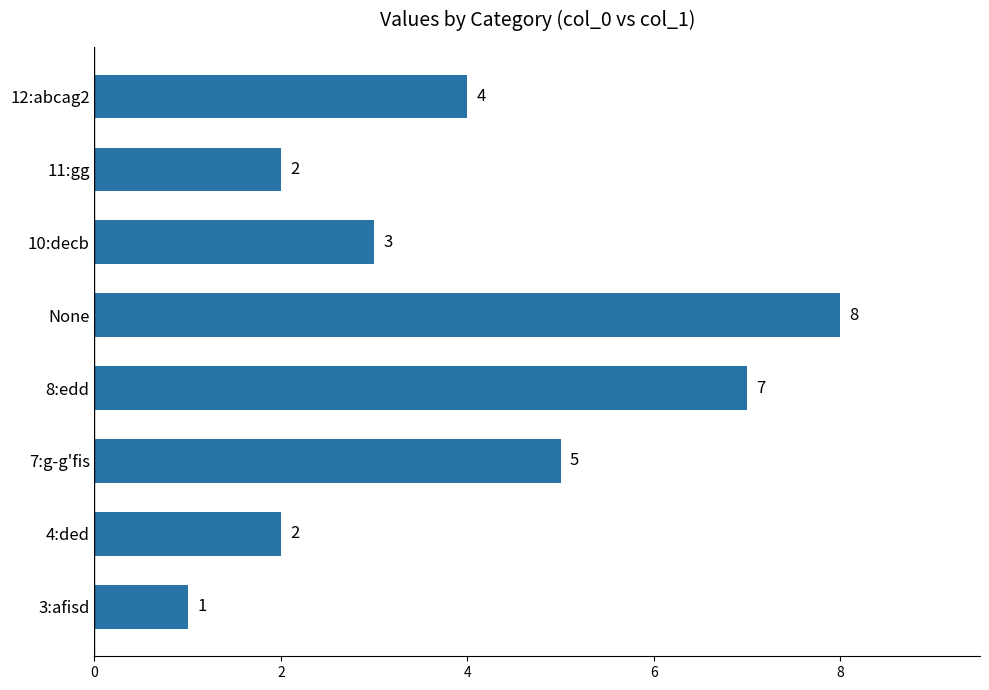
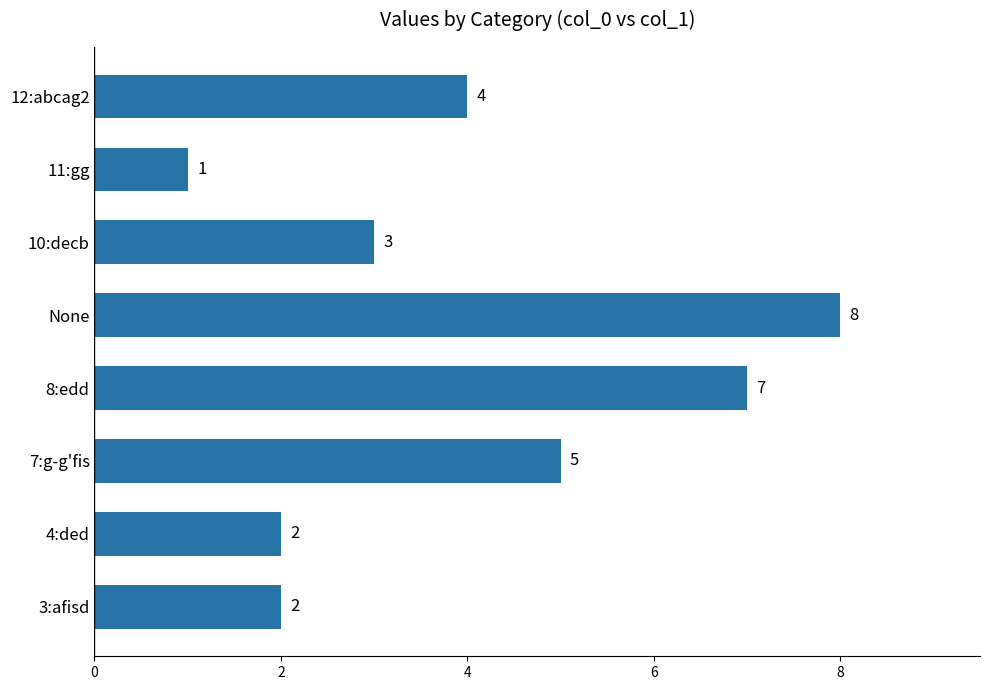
11:gg: 2 -> 1
3:afisd: 1 -> 2
